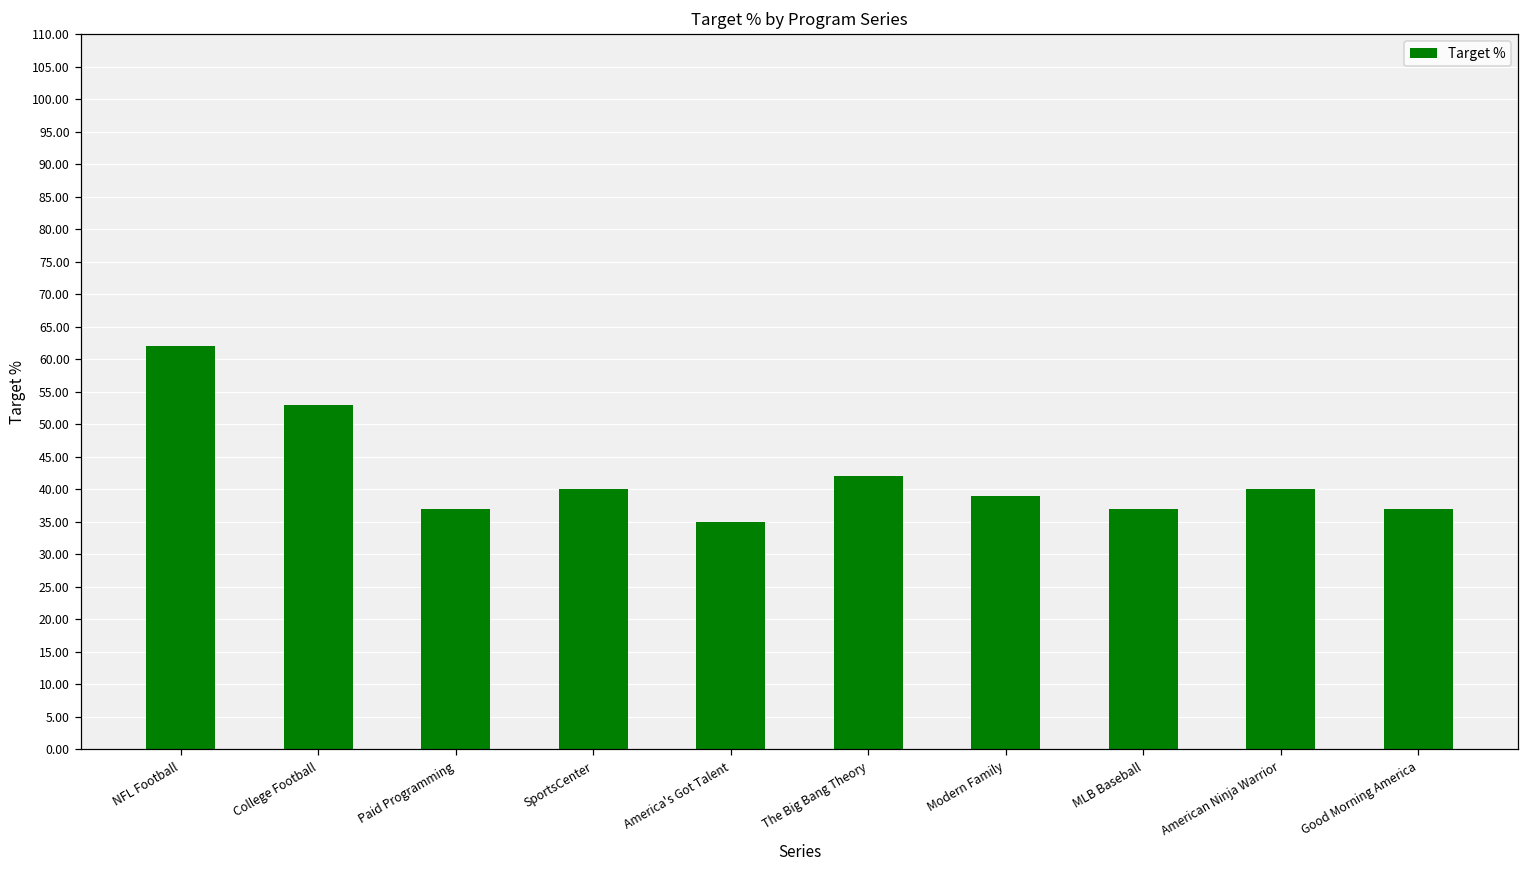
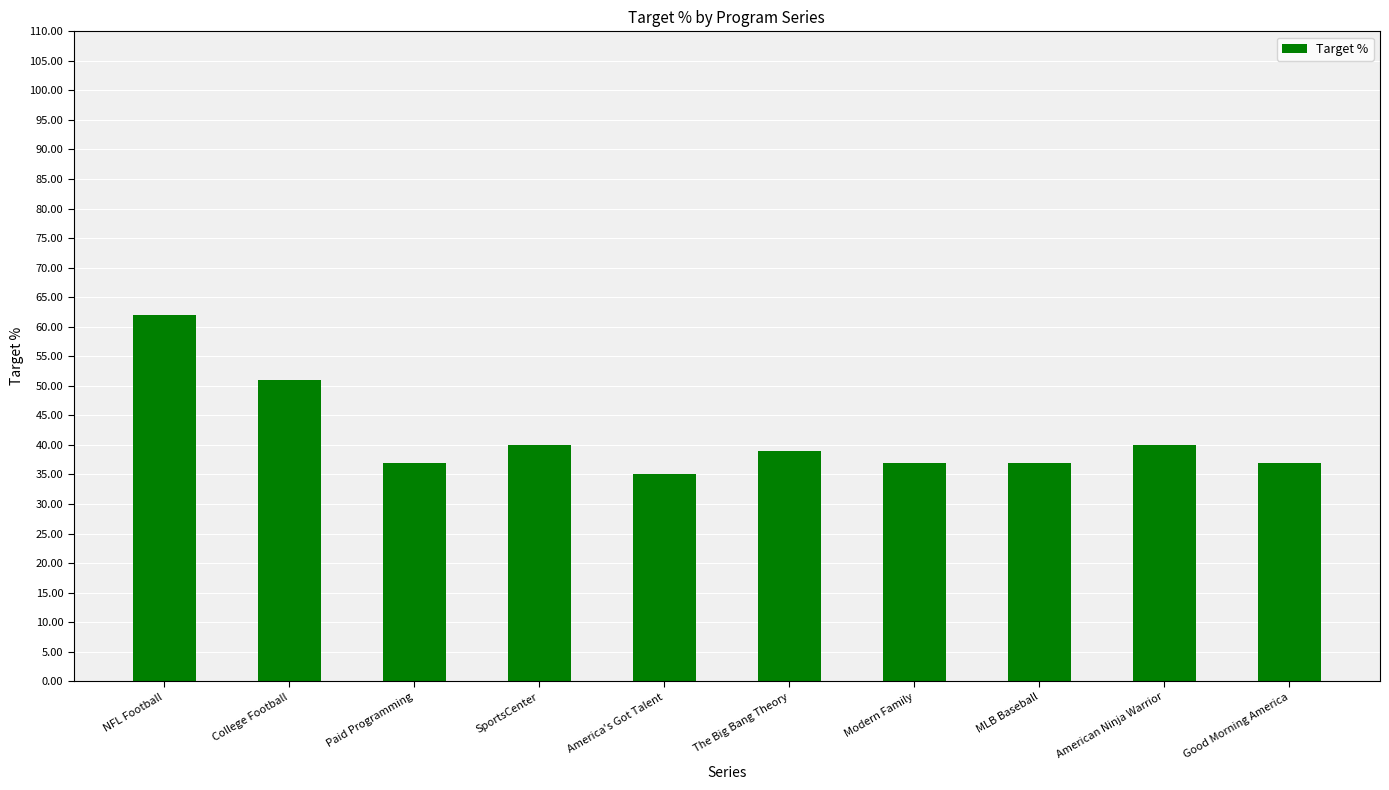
College Football: 53 -> 51
The Big Bang Theory: 42 -> 39
Modern Family: 39 -> 37
